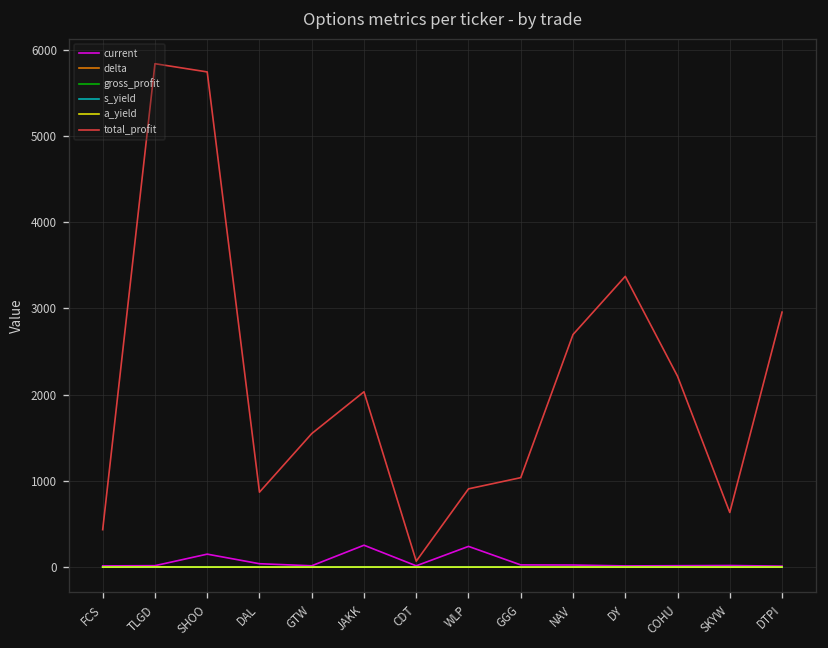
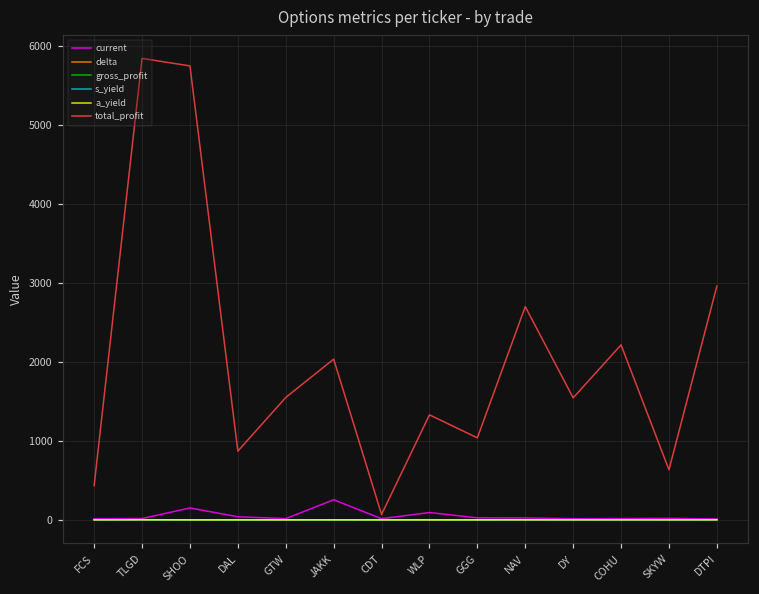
current, WLP: 200 -> 100
total_profit, WLP: 900 -> 1300
total_profit, DY: 3400 -> 1500
